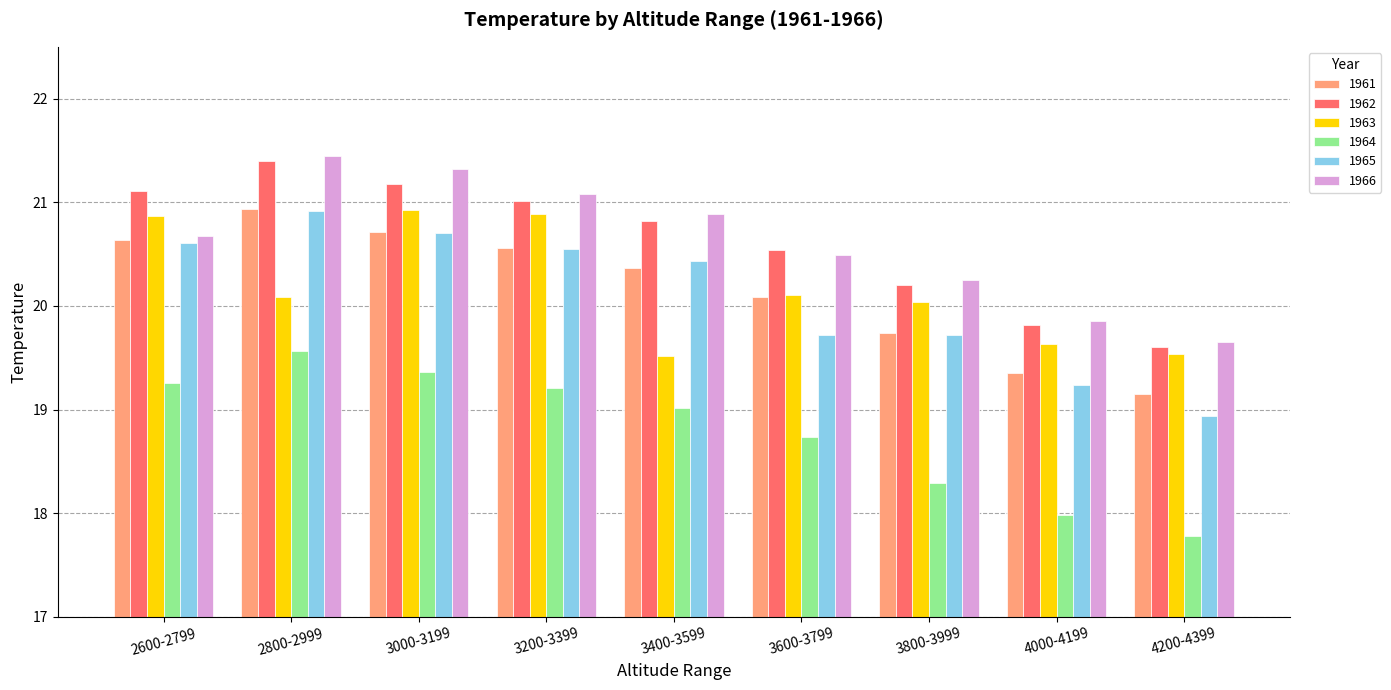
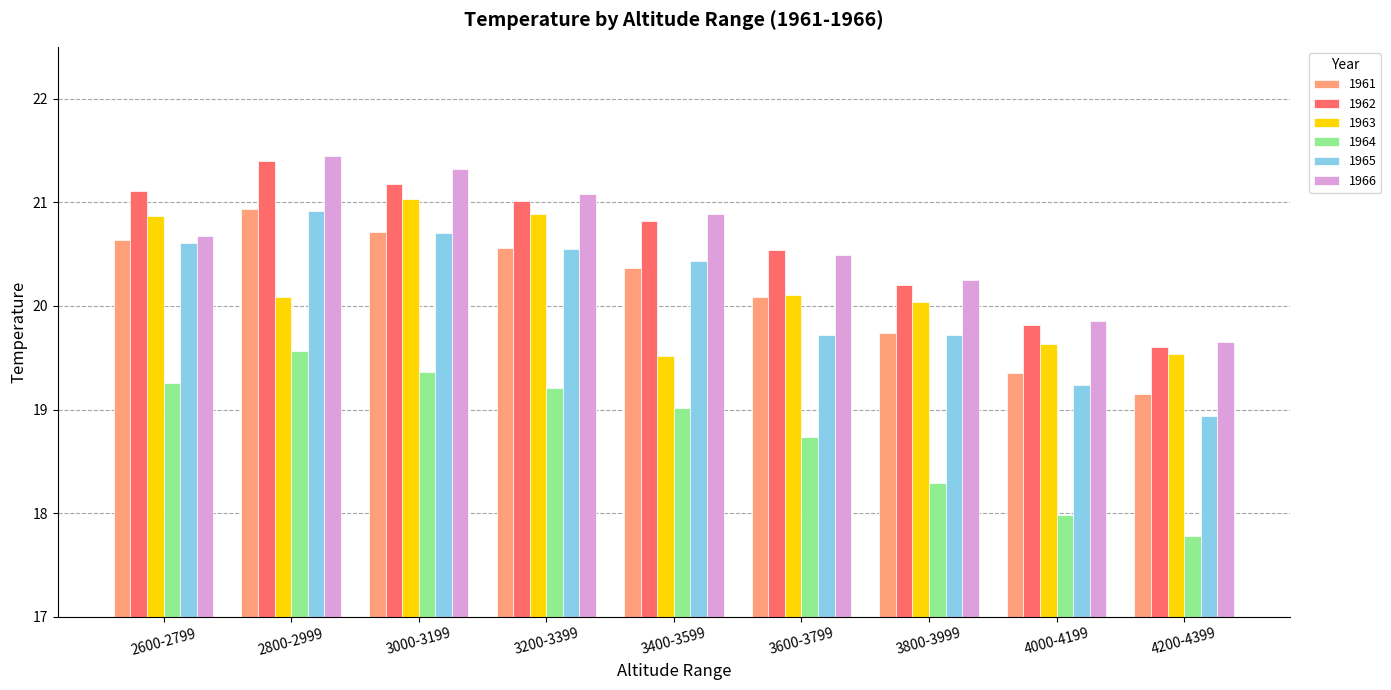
1963, 3000-3199: 20.93 -> 21.03
